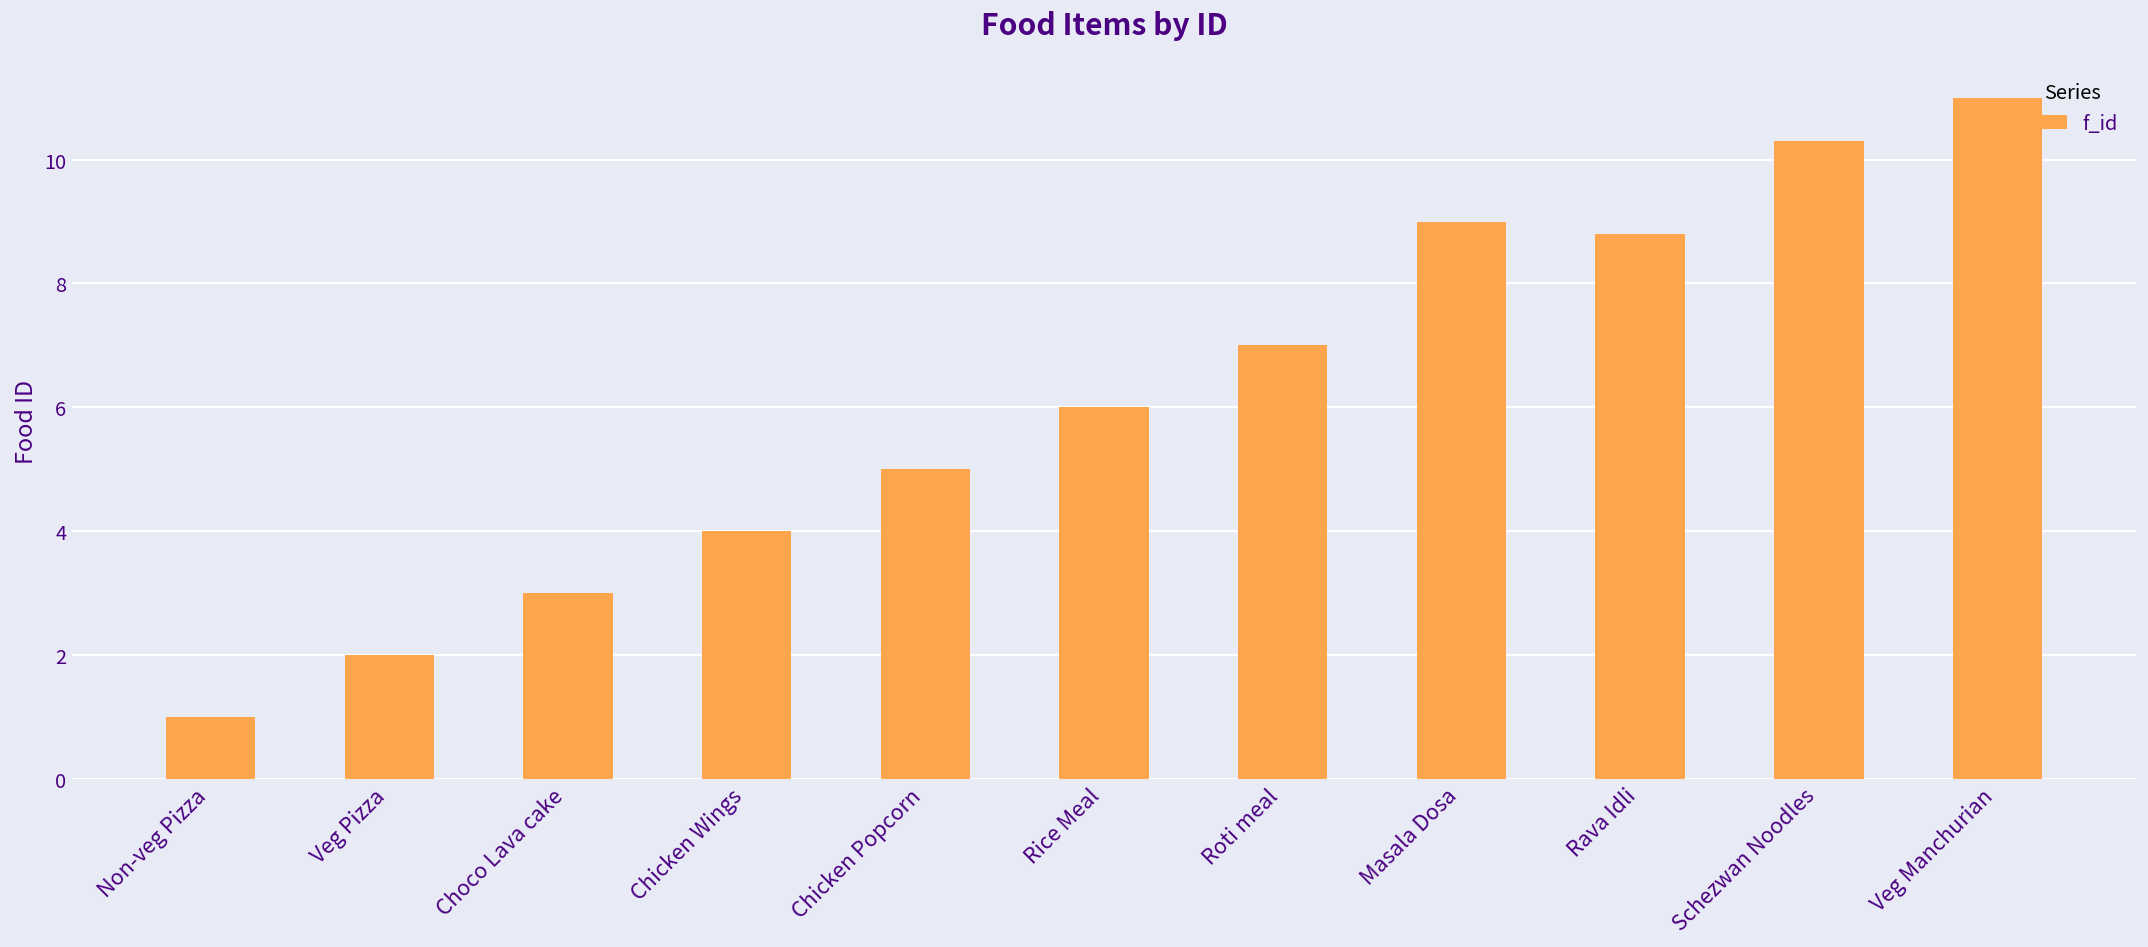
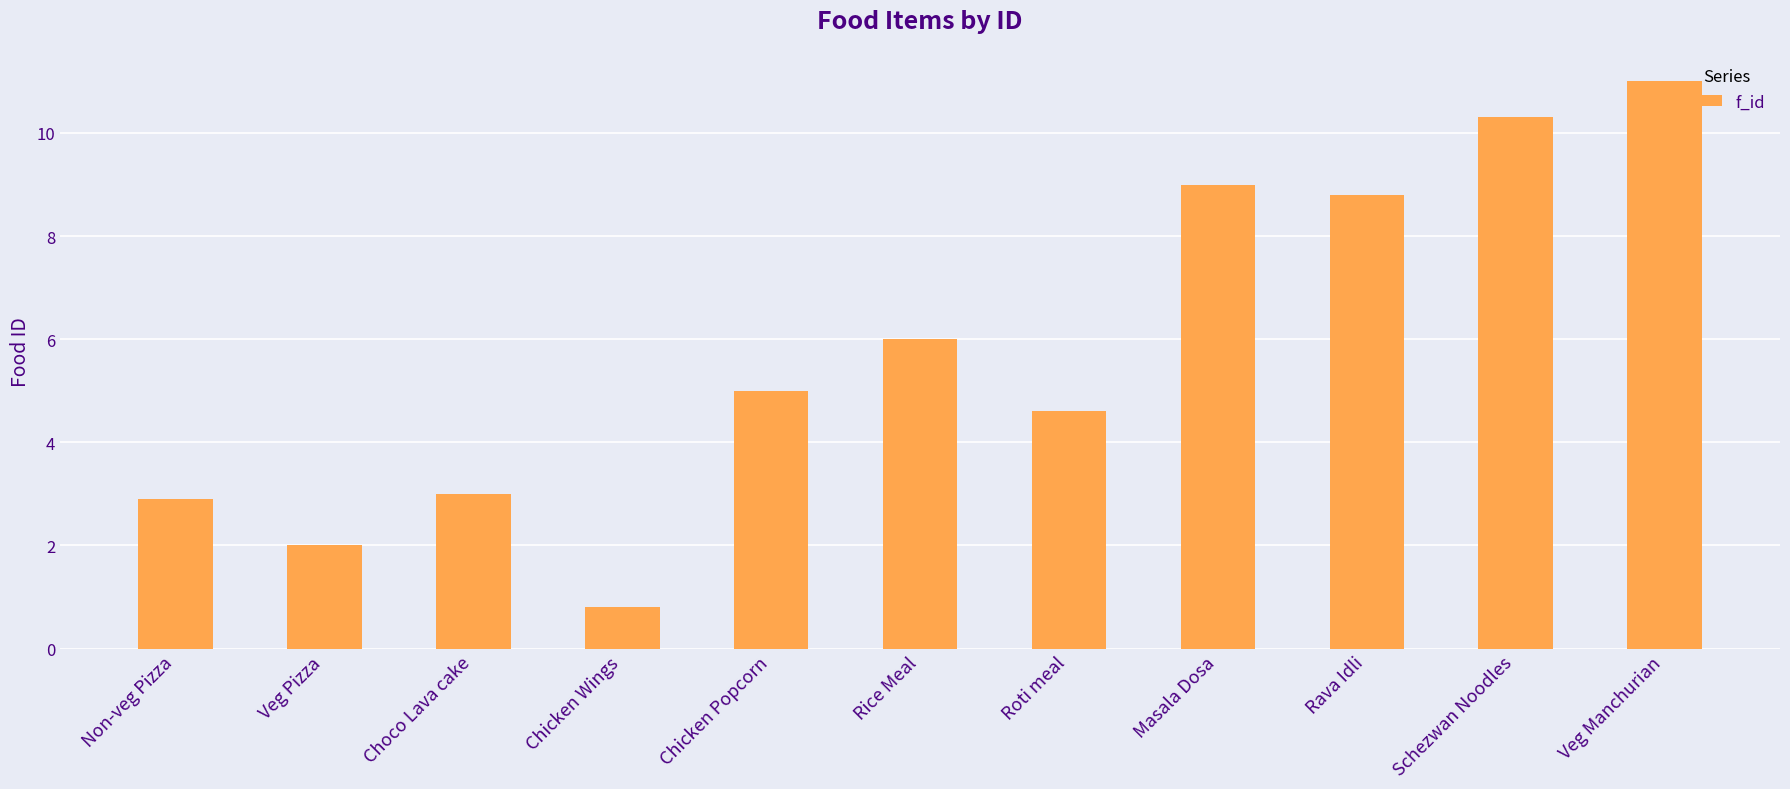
Non-veg Pizza: 1.0 -> 2.9
Chicken Wings: 4.0 -> 0.8
Roti meal: 7.0 -> 4.6
